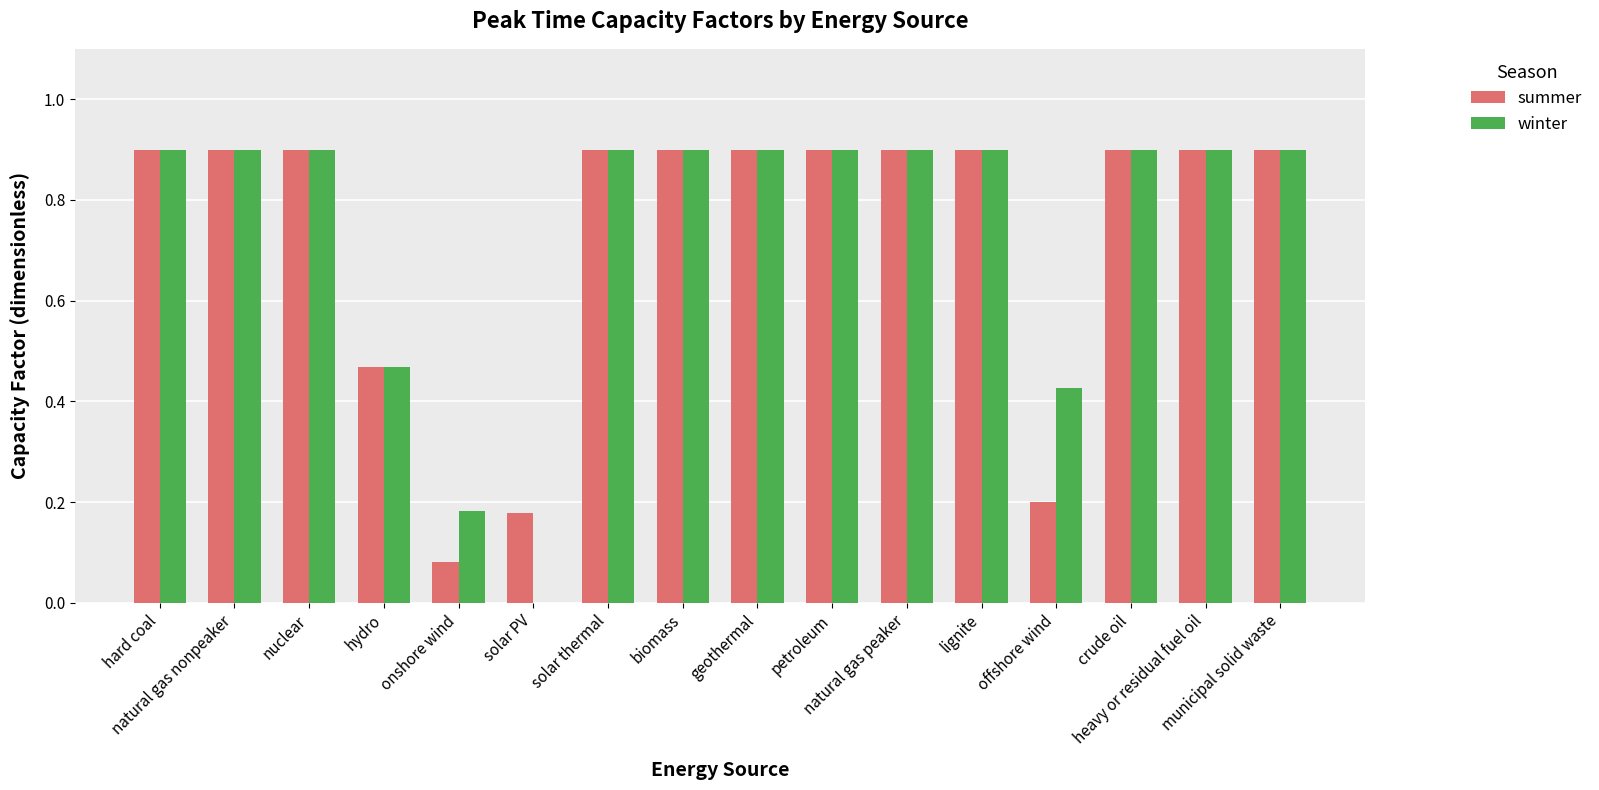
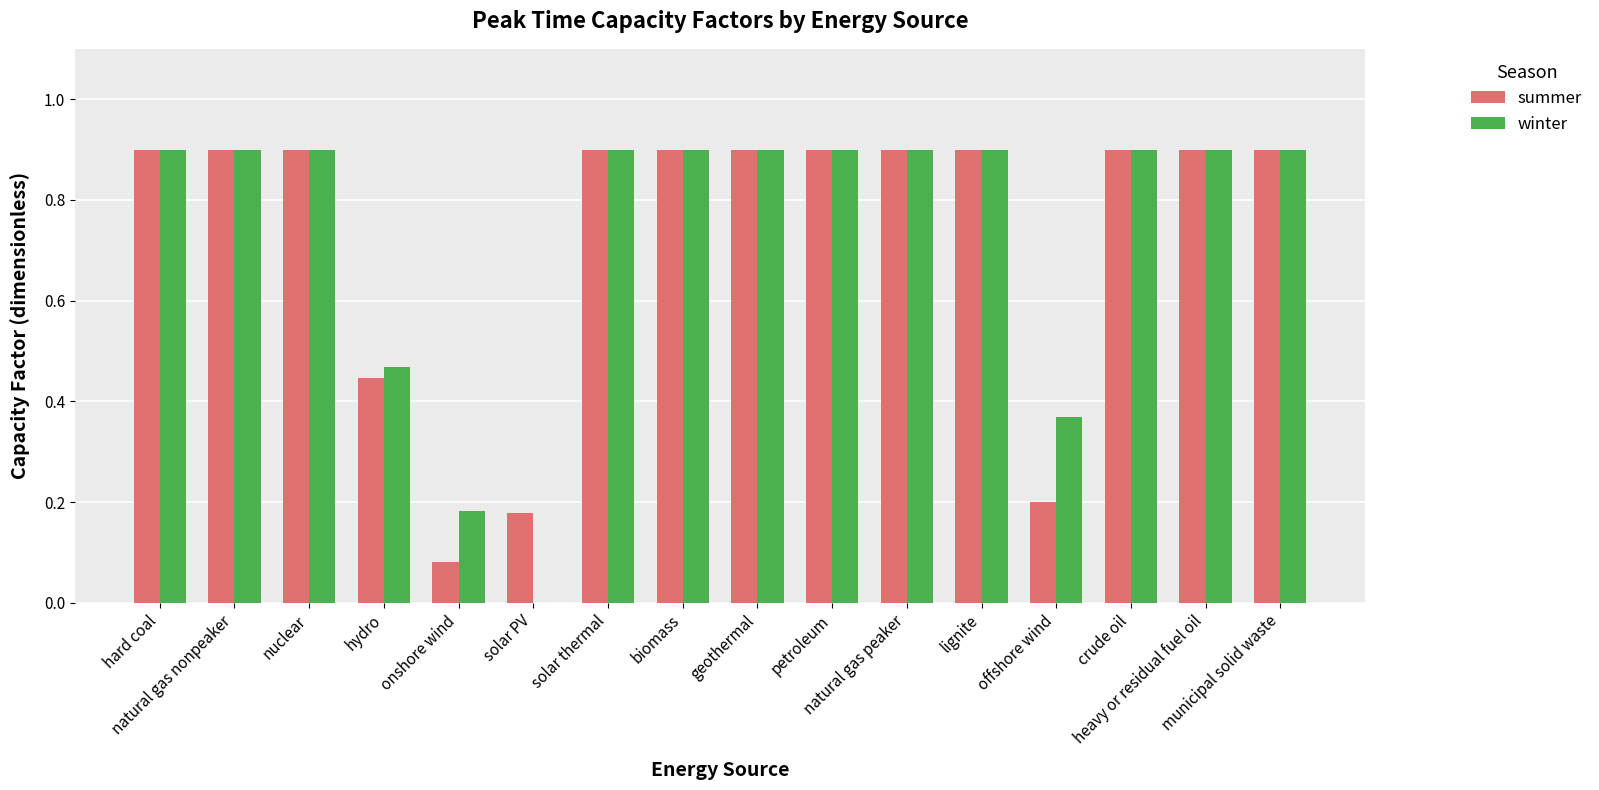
summer, hydro: 0.47 -> 0.45
winter, offshore wind: 0.43 -> 0.37
